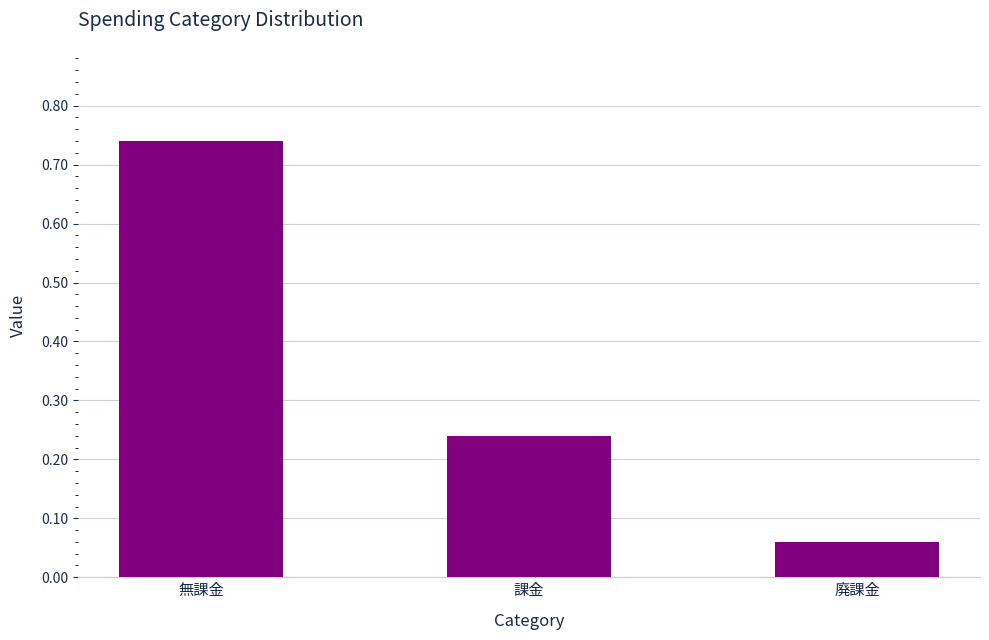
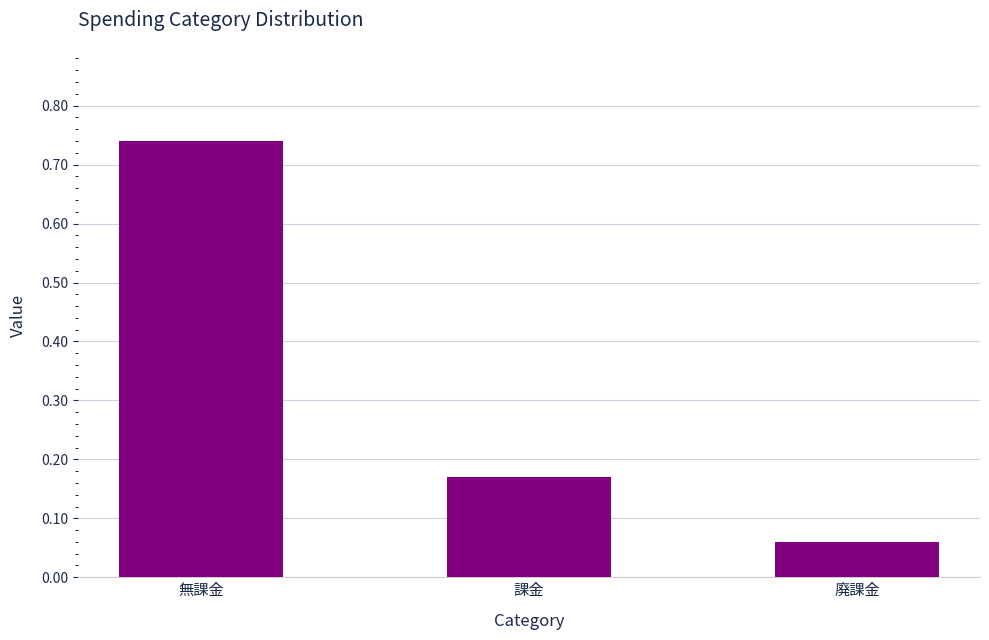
課金: 0.24 -> 0.17
